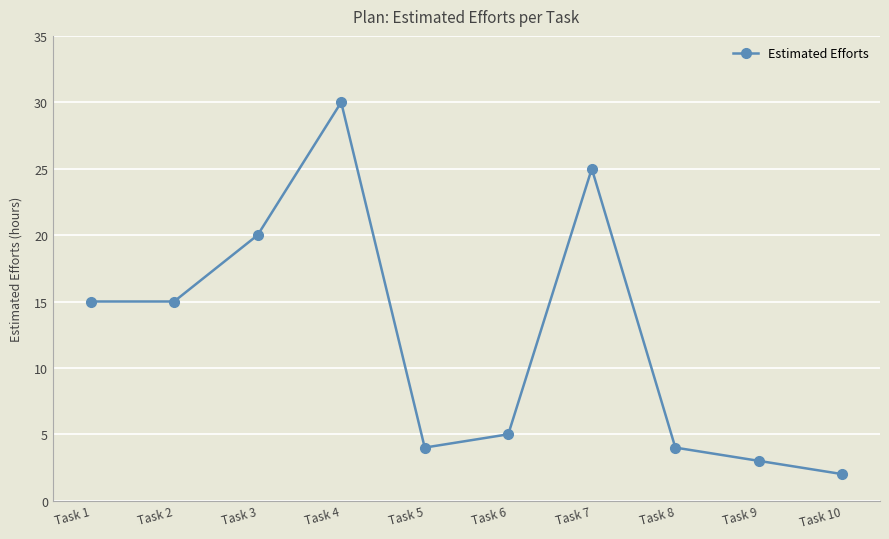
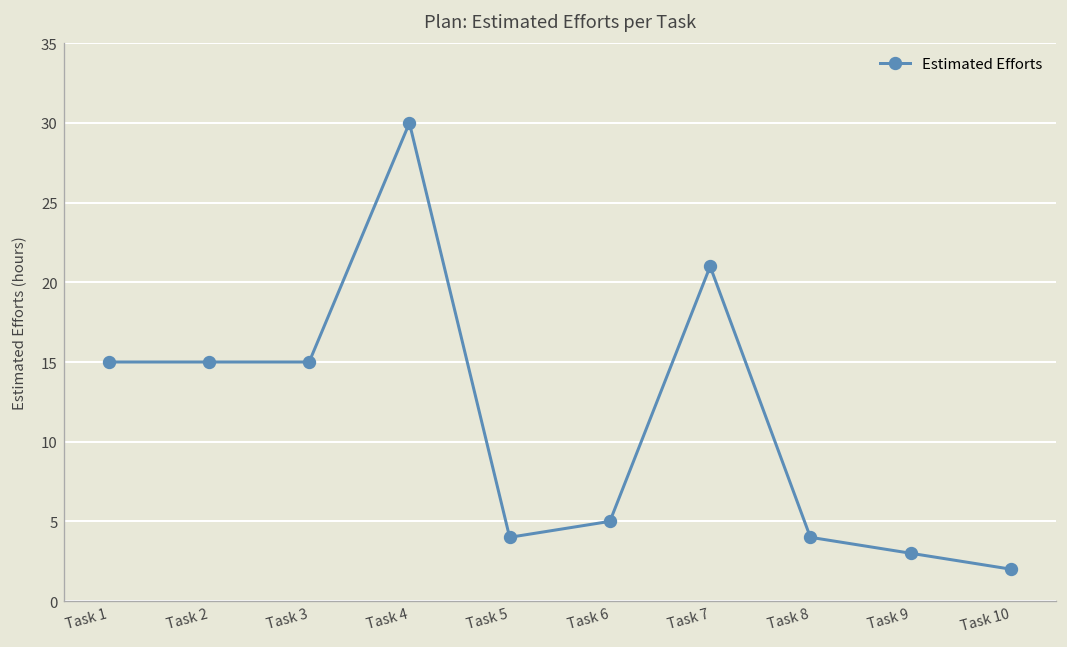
Task 3: 20 -> 15
Task 7: 25 -> 21
